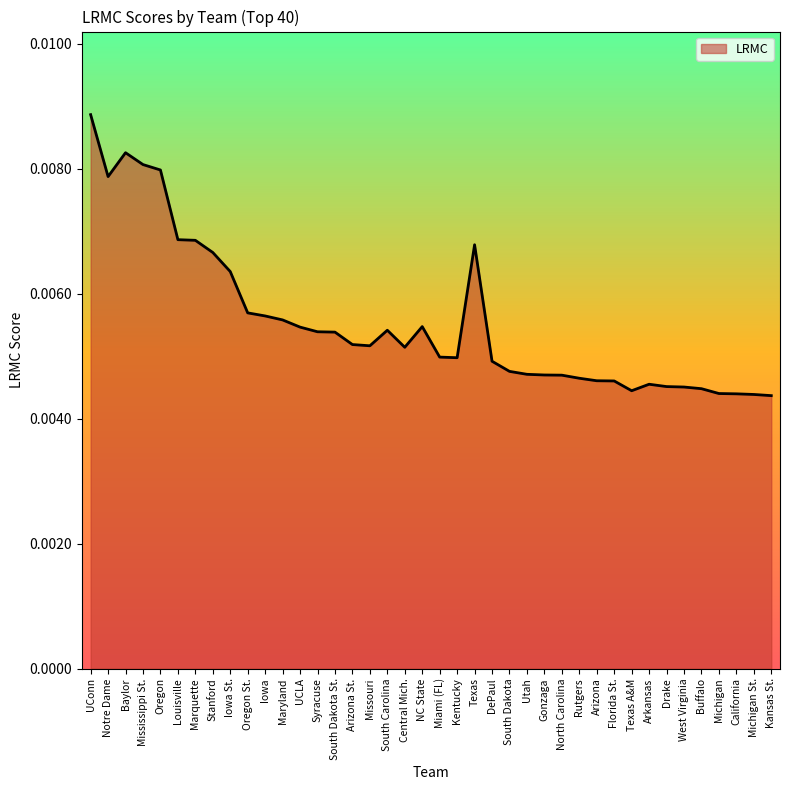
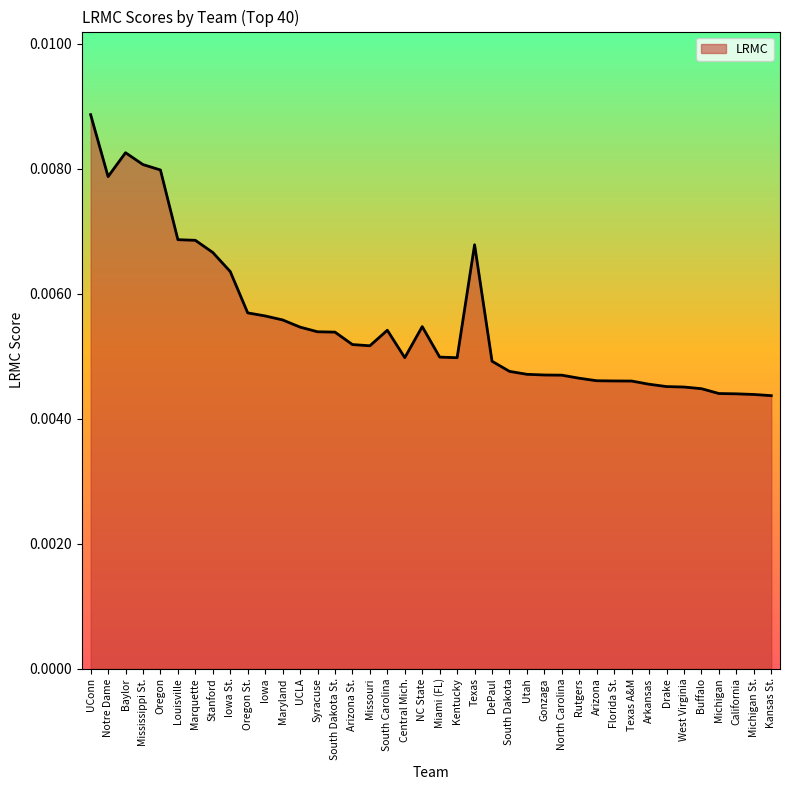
Central Mich.: 0.0051 -> 0.0050
Texas A&M: 0.0044 -> 0.0046
